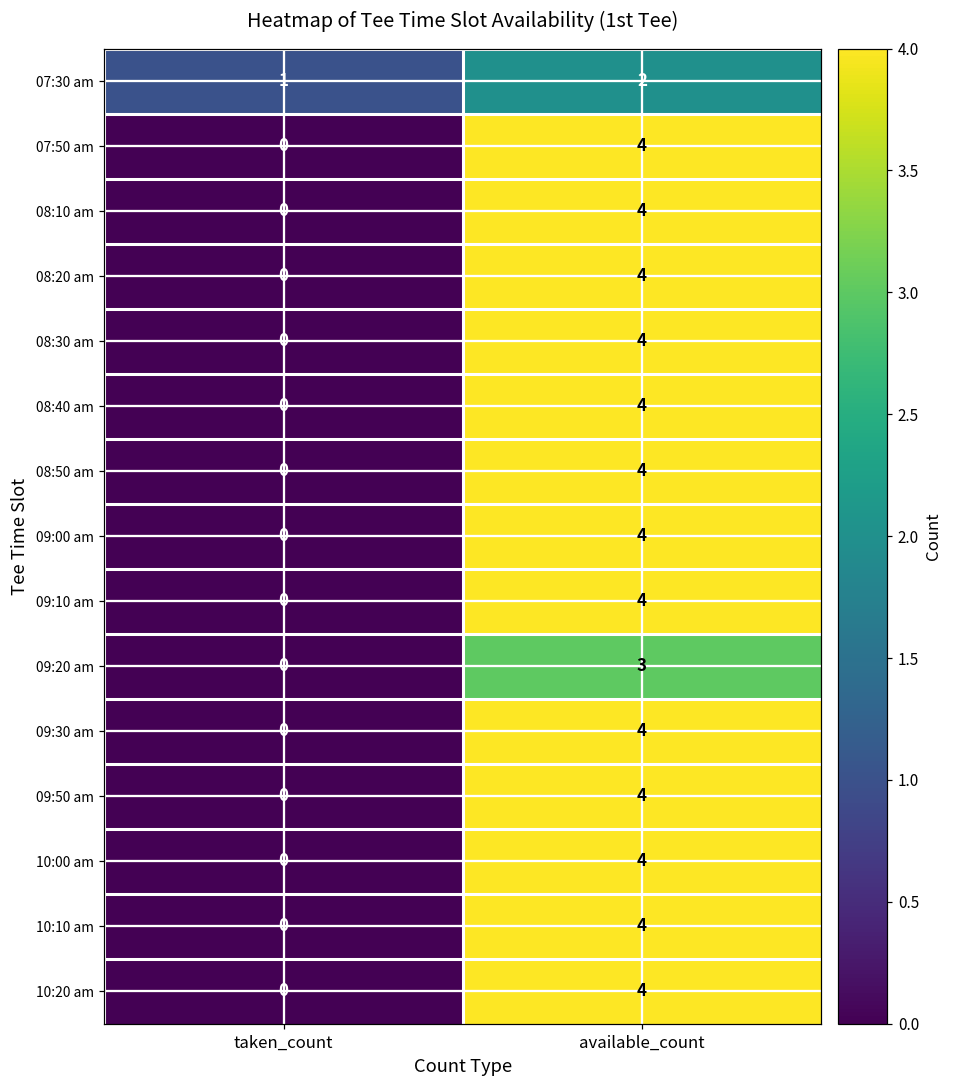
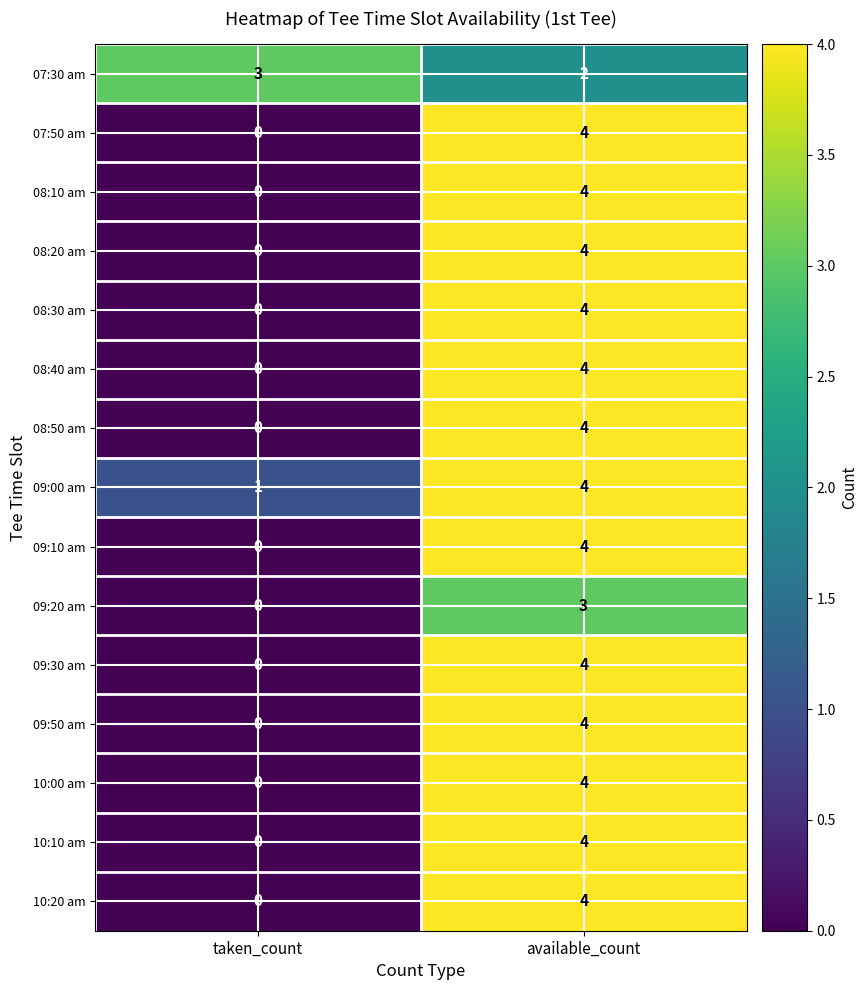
07:30 am, taken_count: 1 -> 3
09:00 am, taken_count: 0 -> 1
